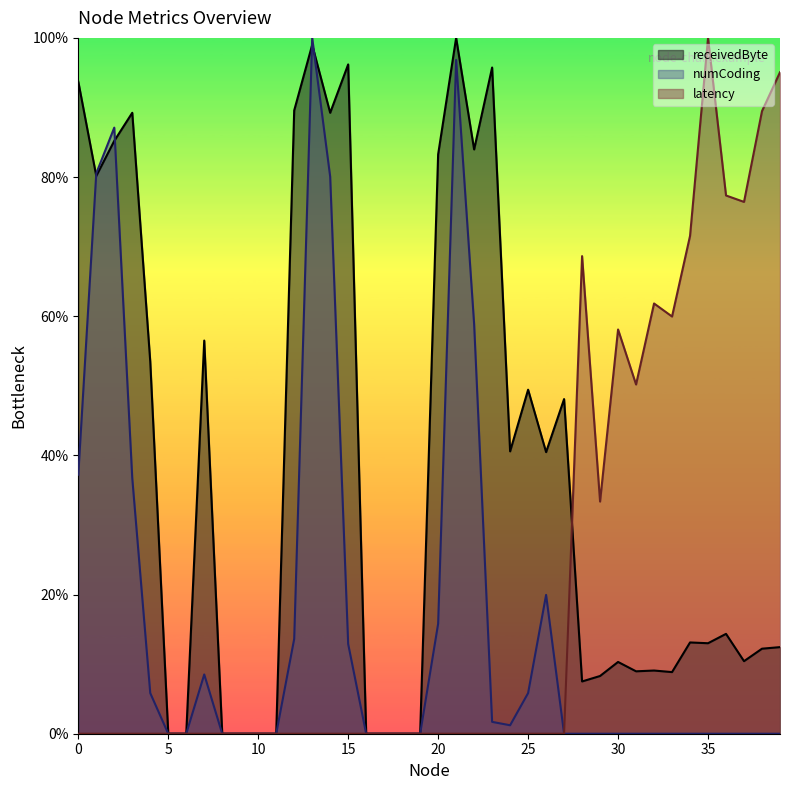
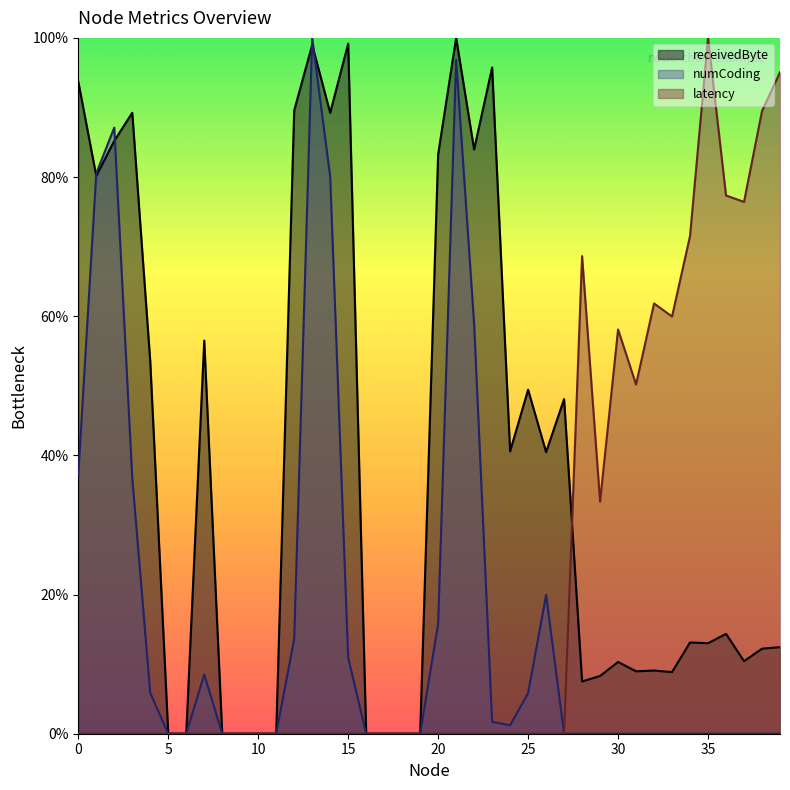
receivedByte, 15: 96% -> 99%
numCoding, 15: 13% -> 11%
